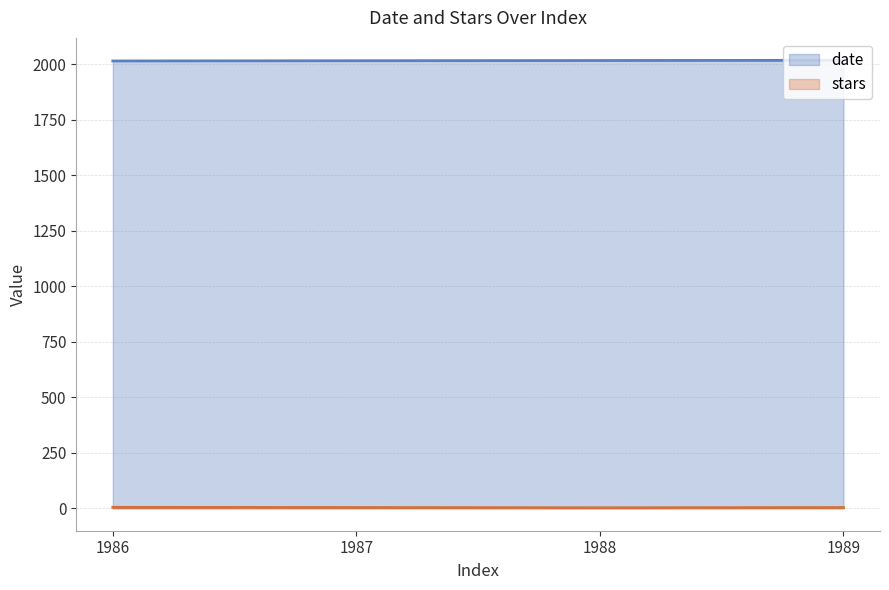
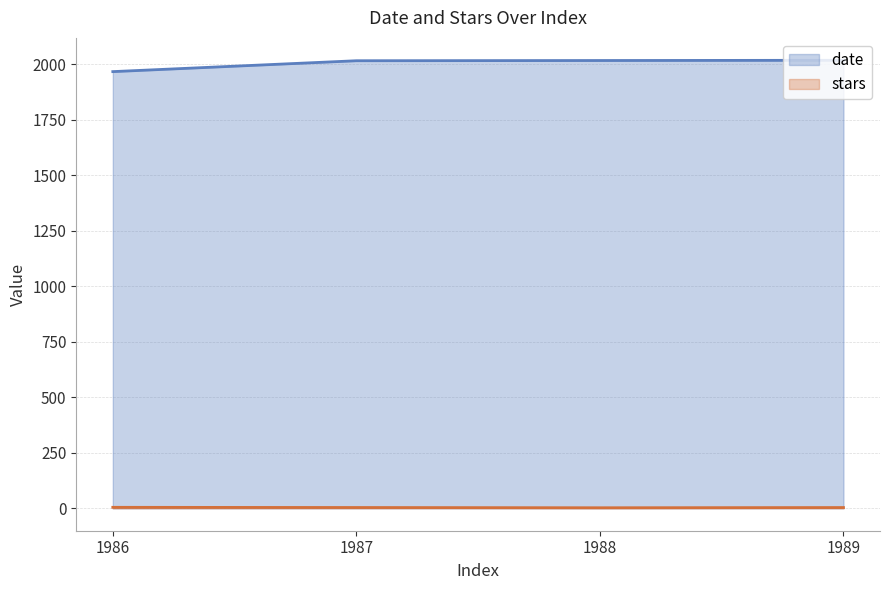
date, 1986: 2010 -> 1970
